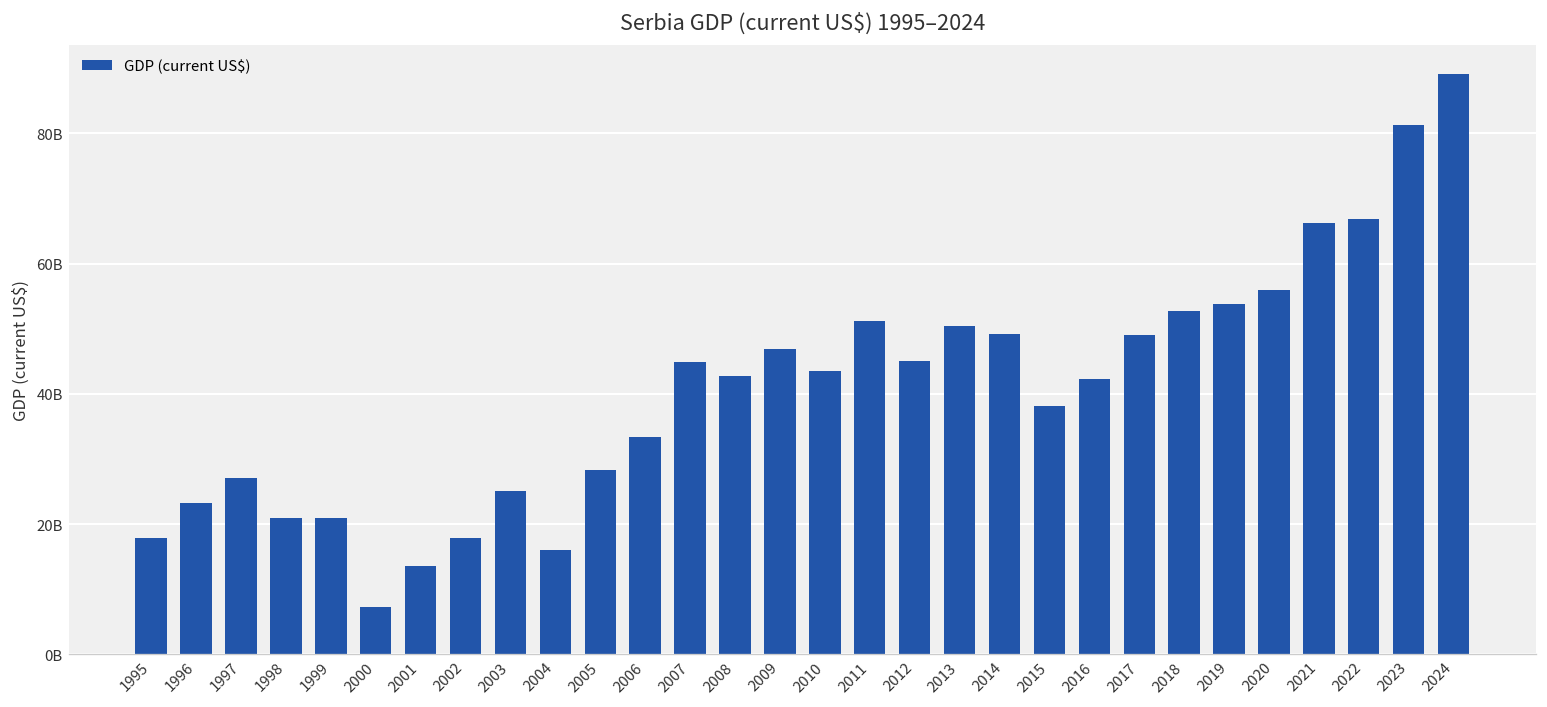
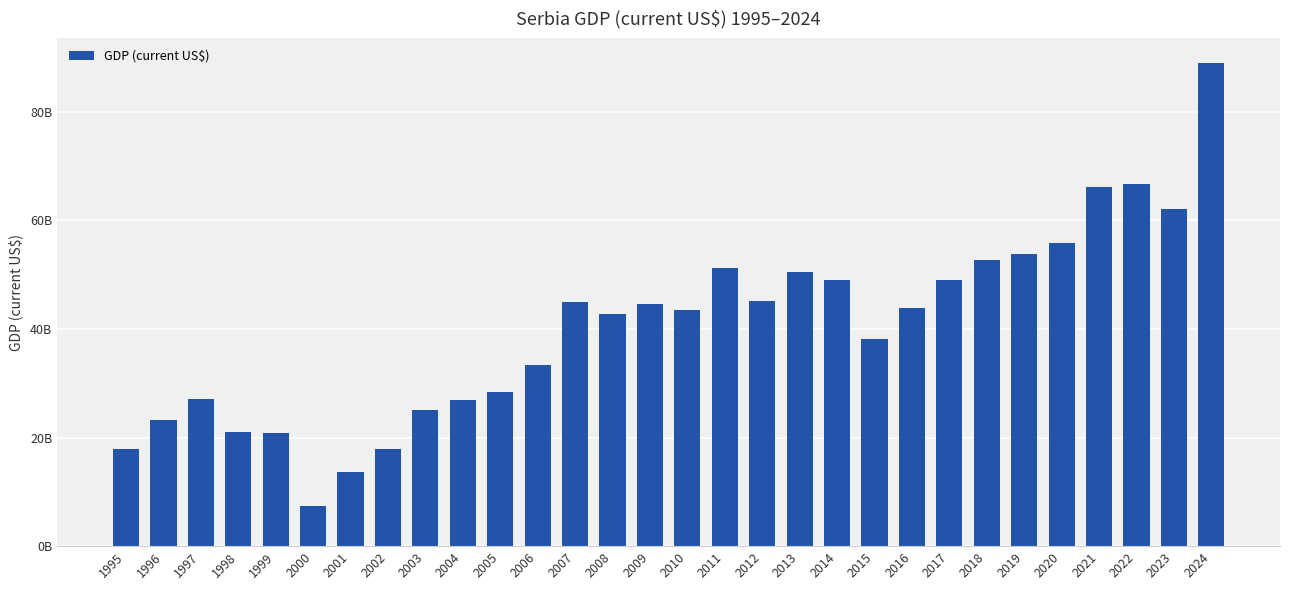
2004: 16000000000 -> 27000000000
2009: 47000000000 -> 45000000000
2016: 42000000000 -> 44000000000
2023: 81000000000 -> 62000000000
